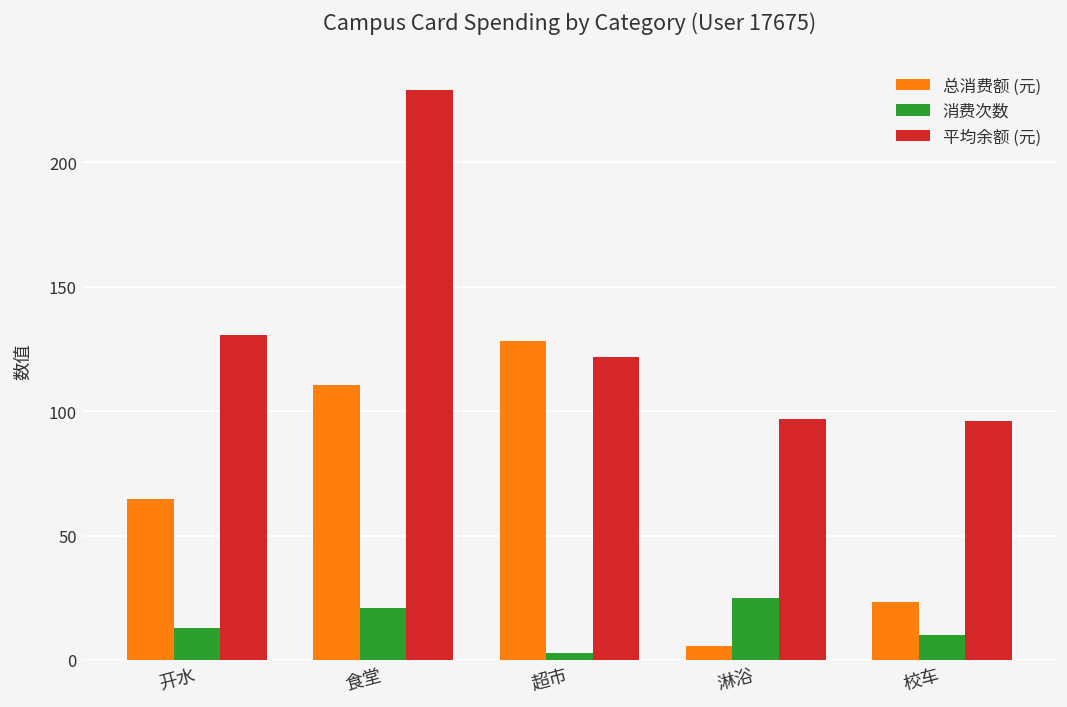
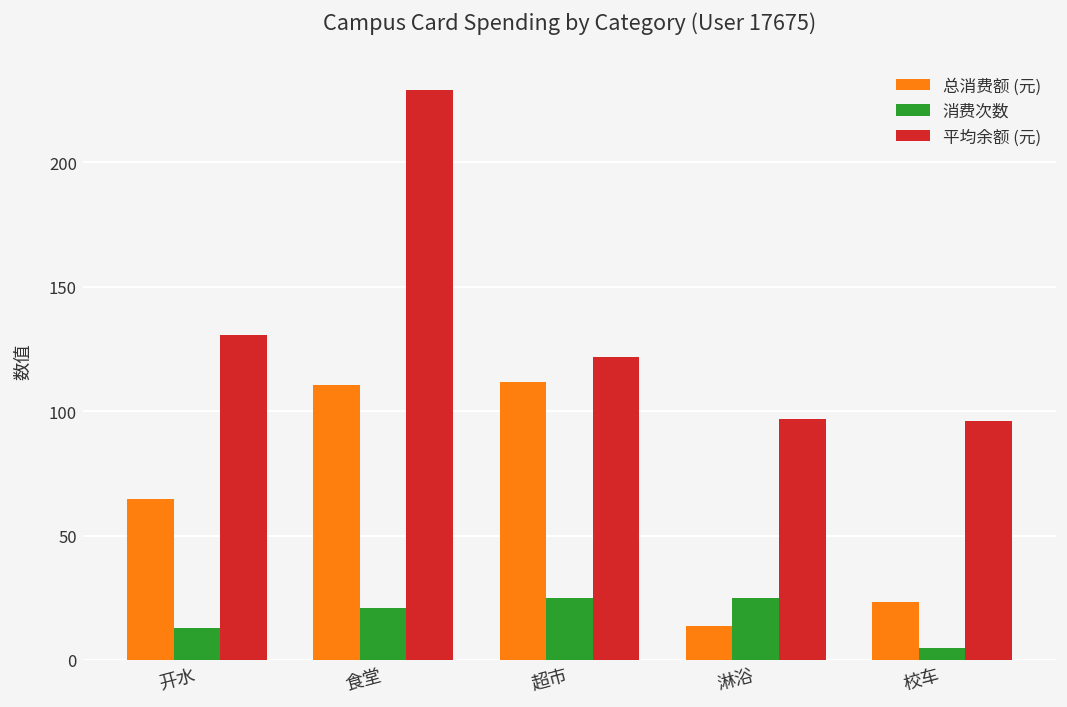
总消费额 (元), 超市: 128 -> 112
消费次数, 超市: 3 -> 25
总消费额 (元), 淋浴: 6 -> 14
消费次数, 校车: 10 -> 5
